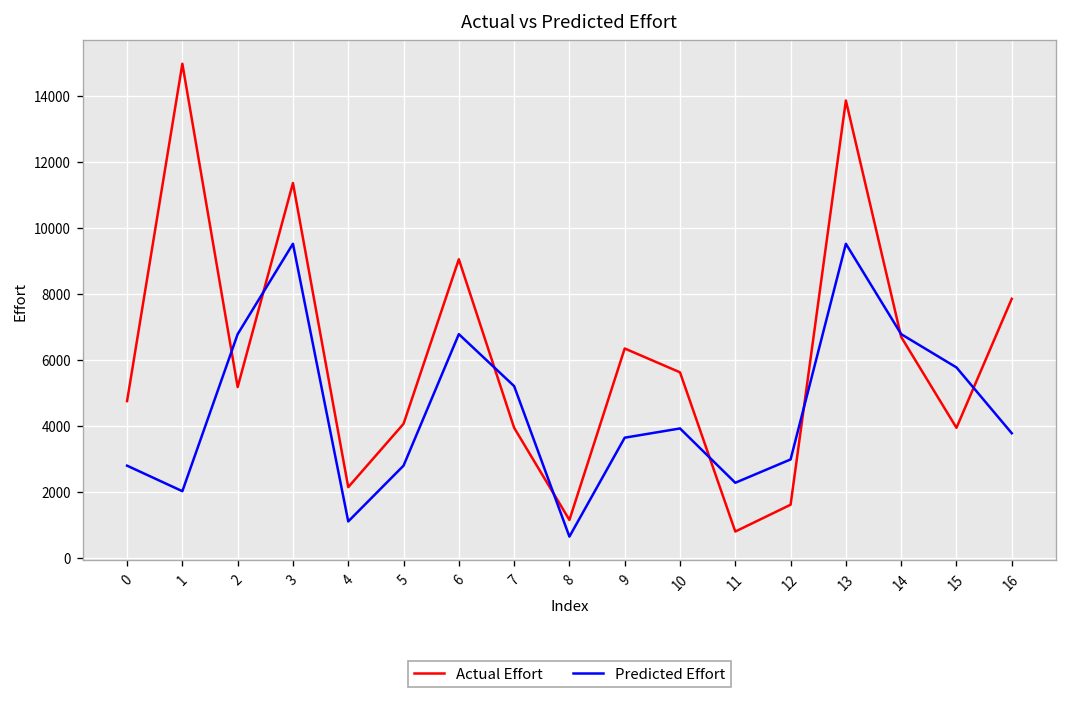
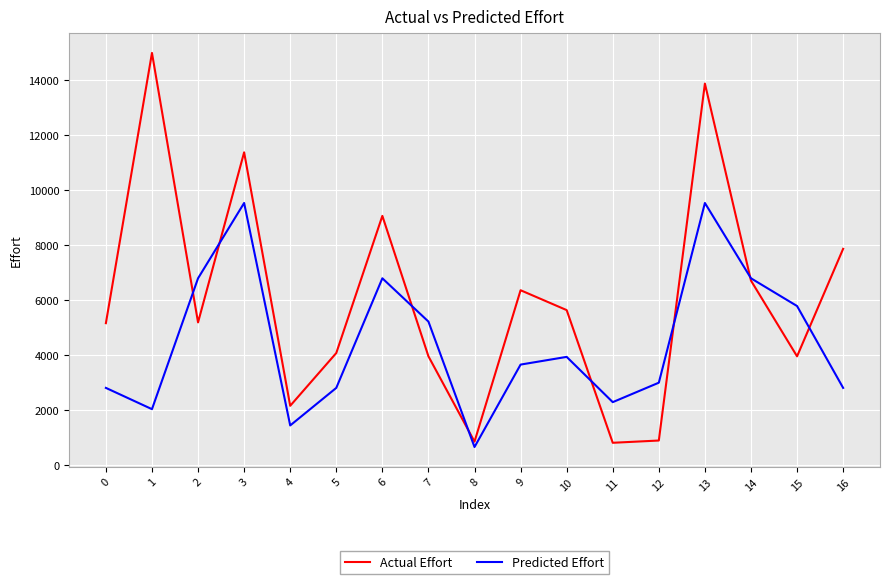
Actual Effort, 0: 4800 -> 5200
Predicted Effort, 4: 1100 -> 1400
Actual Effort, 8: 1200 -> 800
Actual Effort, 12: 1600 -> 900
Predicted Effort, 16: 3800 -> 2800
